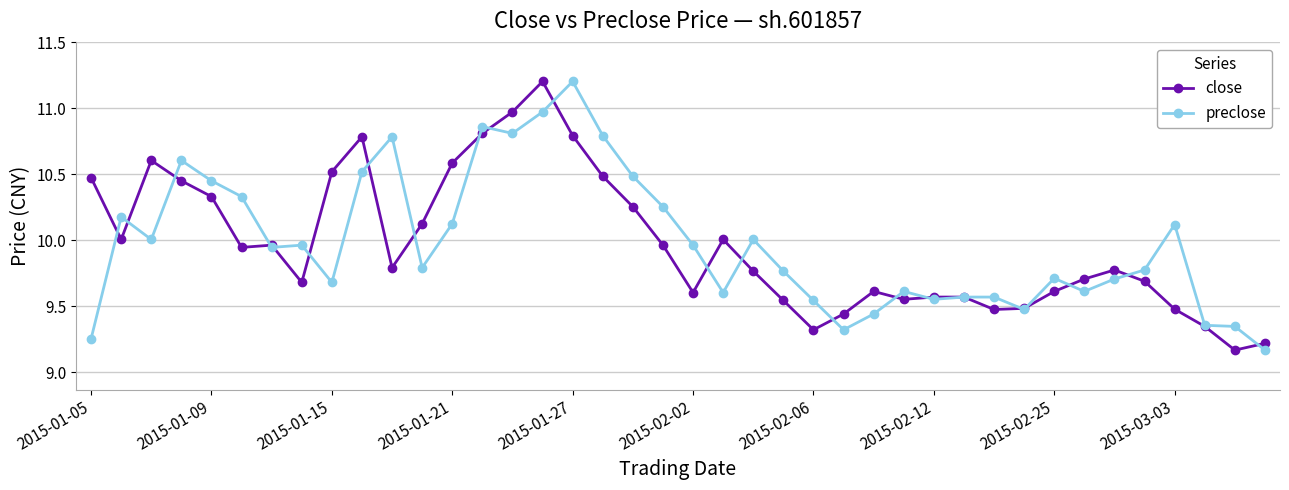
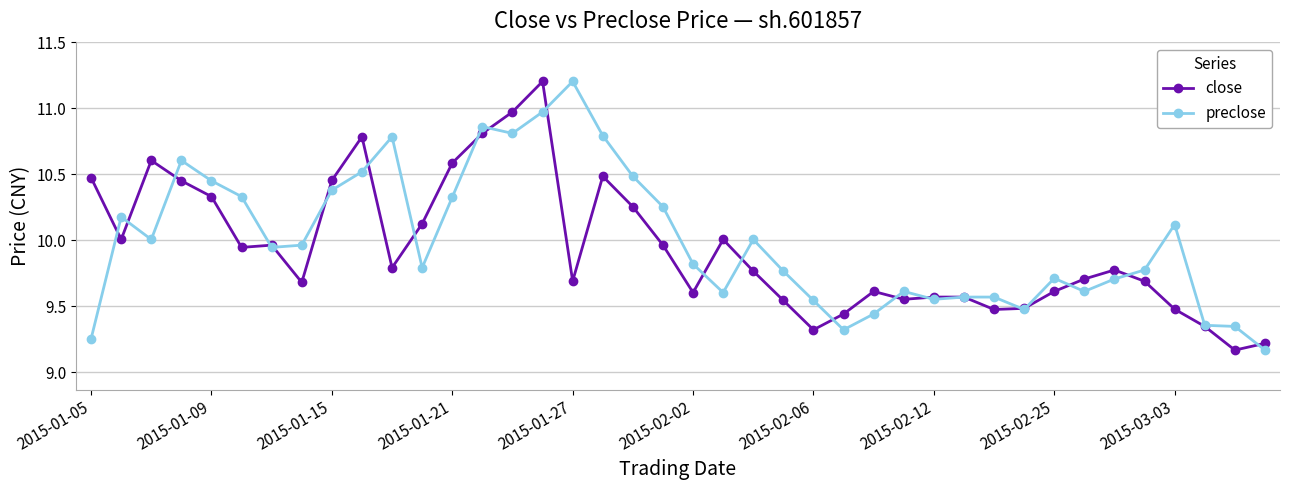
close, 2015-01-15: 10.52 -> 10.45
preclose, 2015-01-15: 9.68 -> 10.38
preclose, 2015-01-21: 10.13 -> 10.33
close, 2015-01-27: 10.79 -> 9.69
preclose, 2015-02-02: 9.96 -> 9.82
